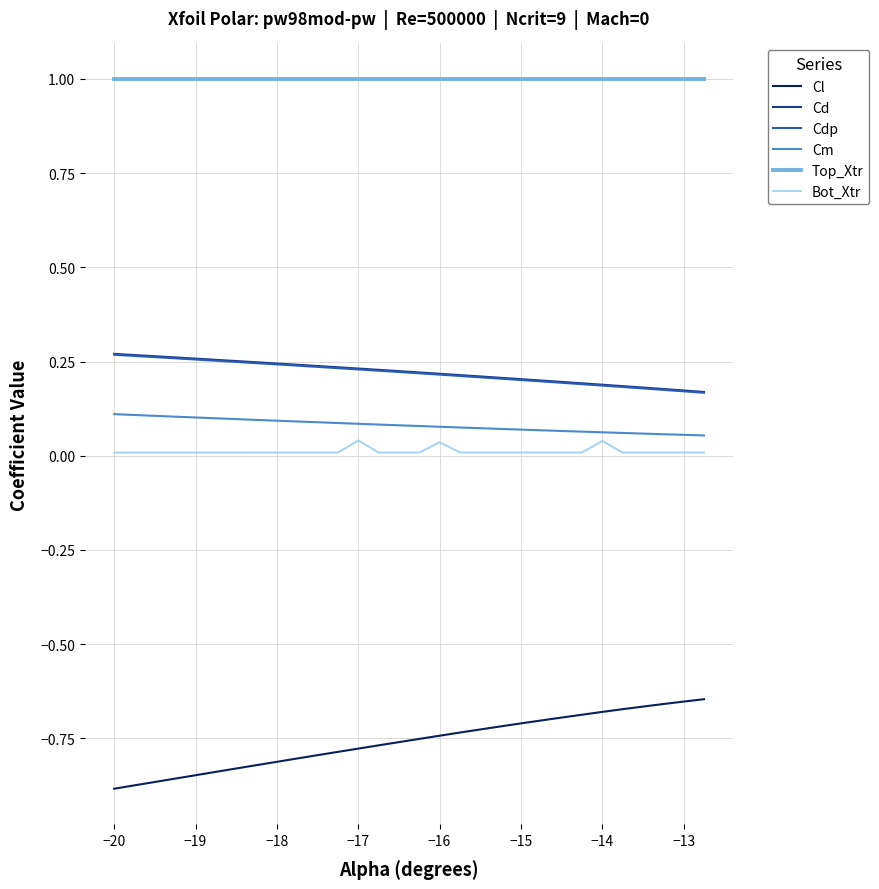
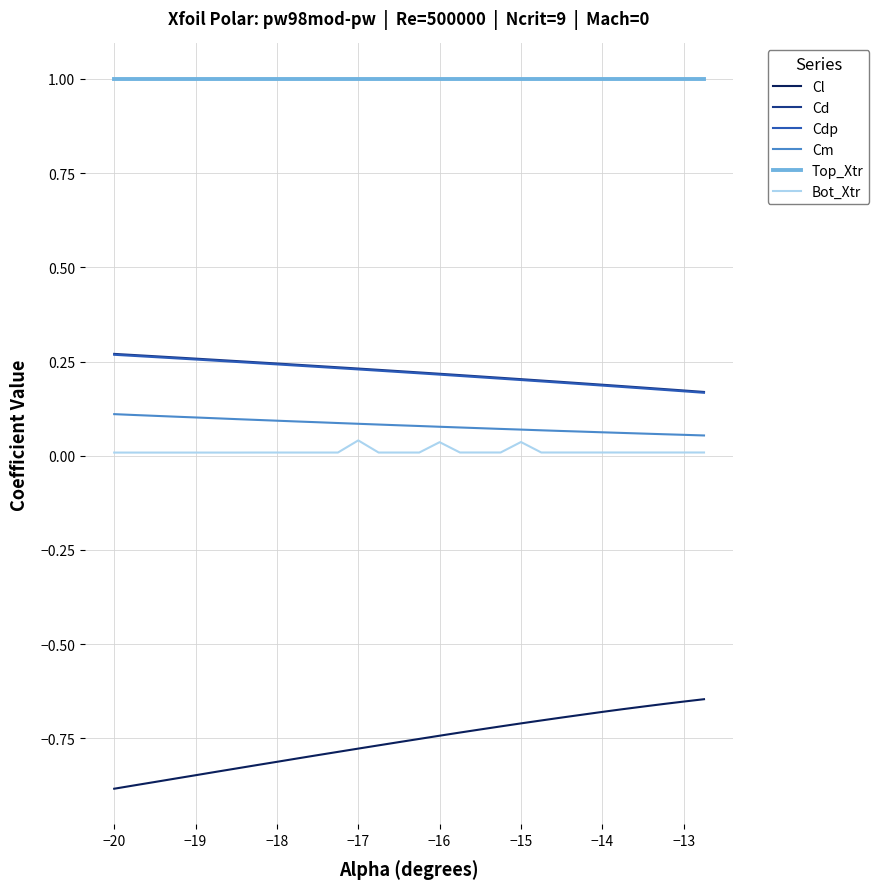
Bot_Xtr, −15: 0.01 -> 0.04
Bot_Xtr, −14: 0.04 -> 0.01
